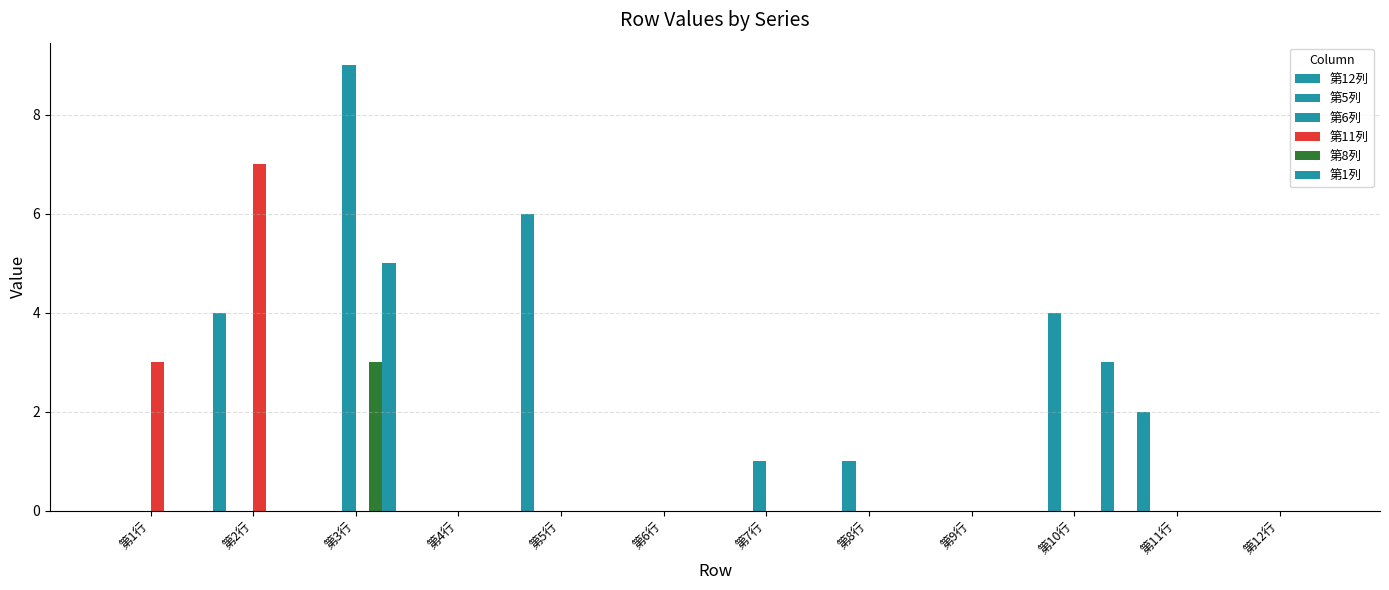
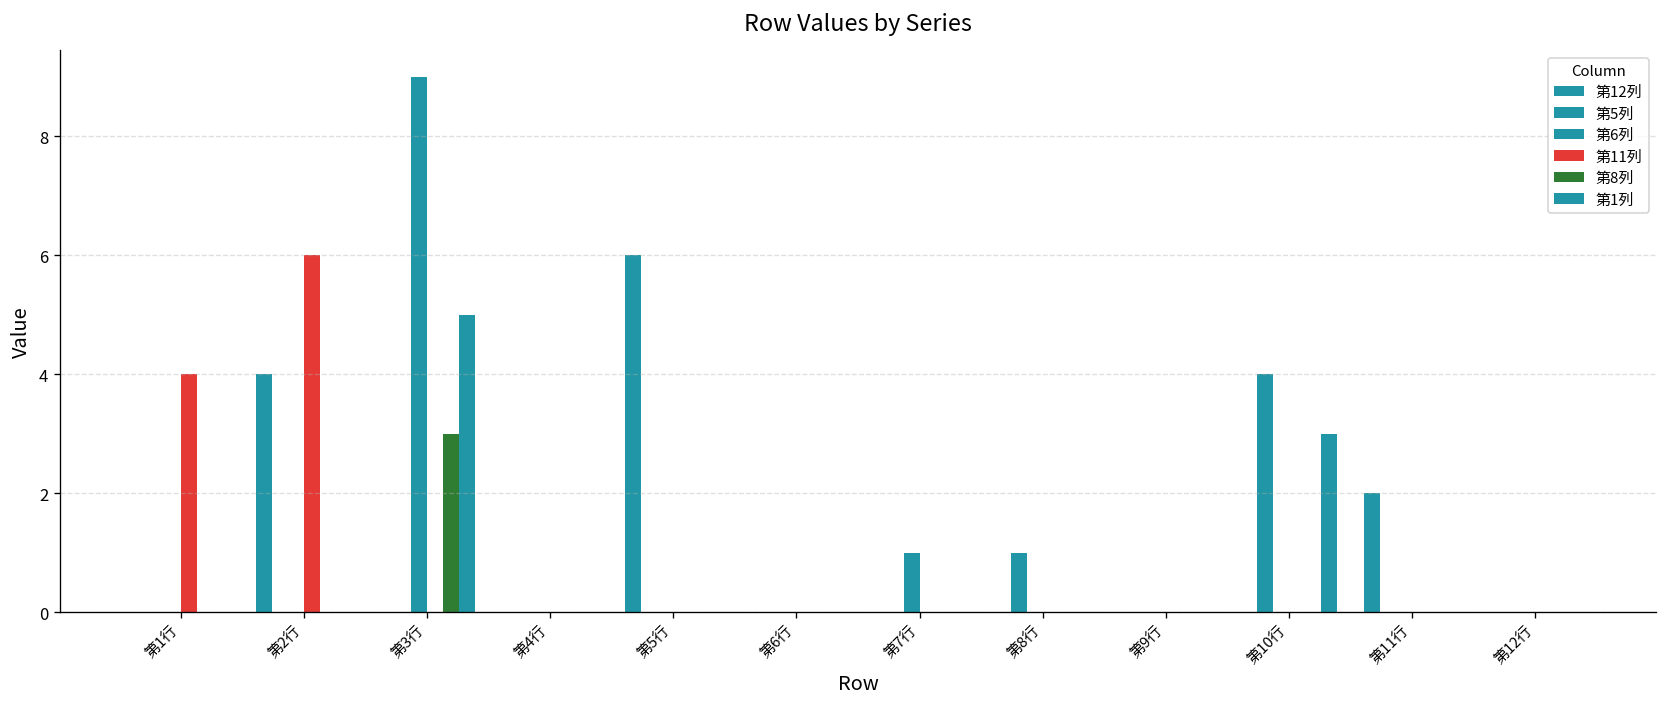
第11列, 第1行: 3 -> 4
第11列, 第2行: 7 -> 6
